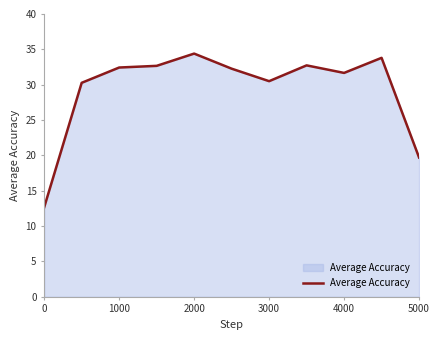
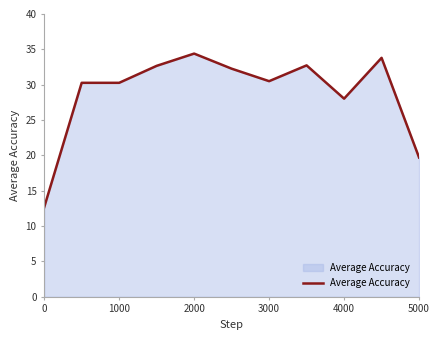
1000: 32 -> 30
4000: 32 -> 28
